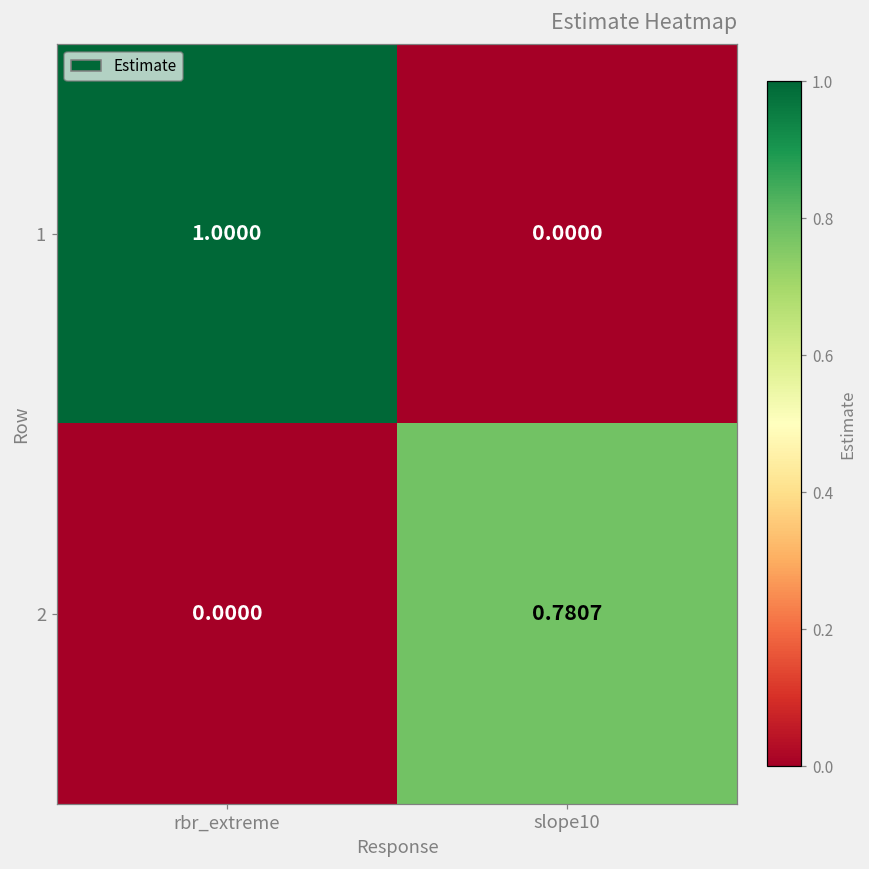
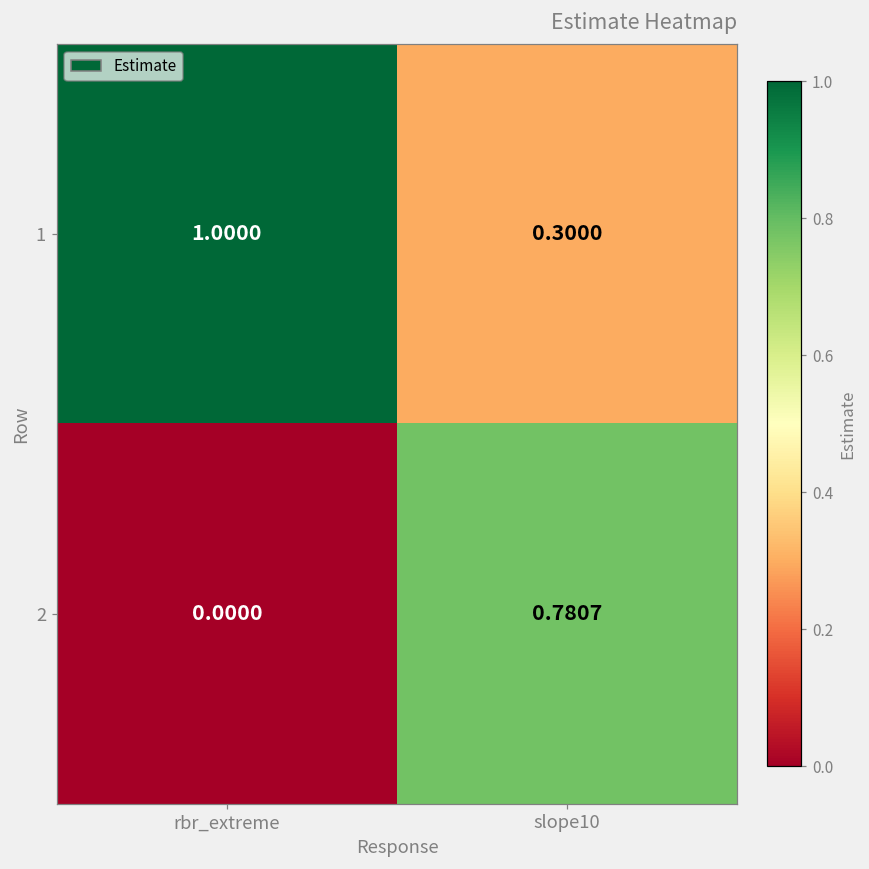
1, slope10: 0.0000 -> 0.3000
